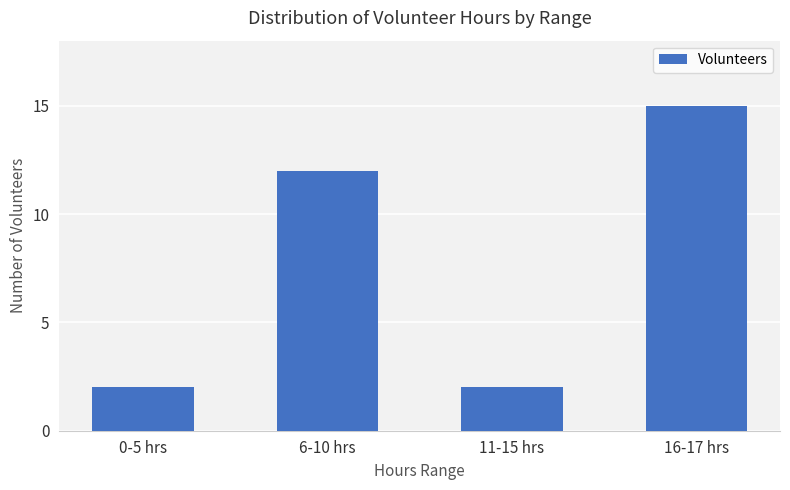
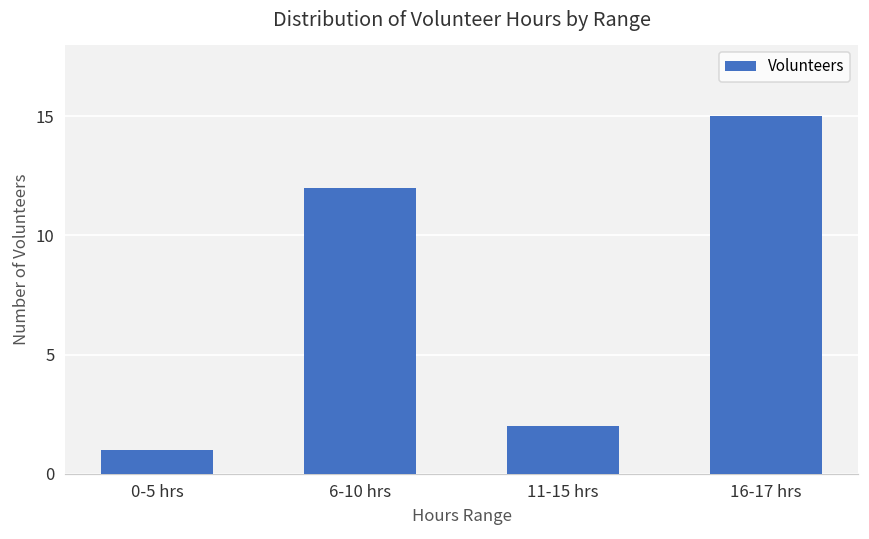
0-5 hrs: 2 -> 1
